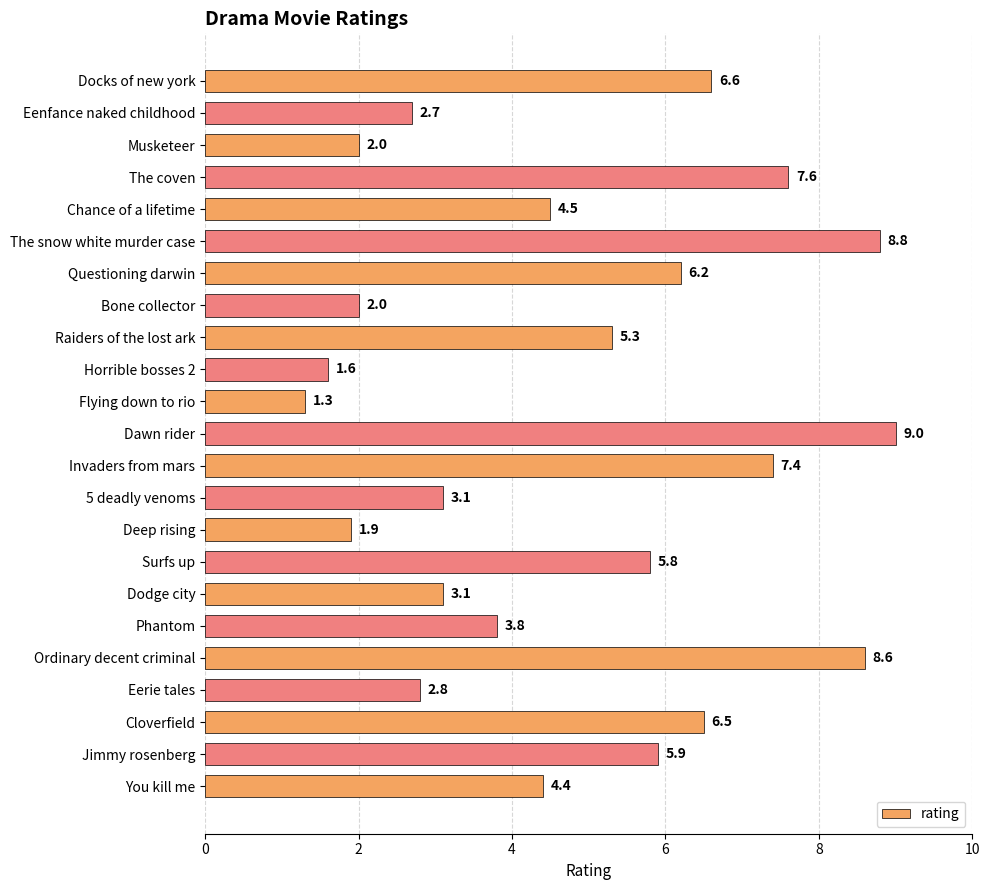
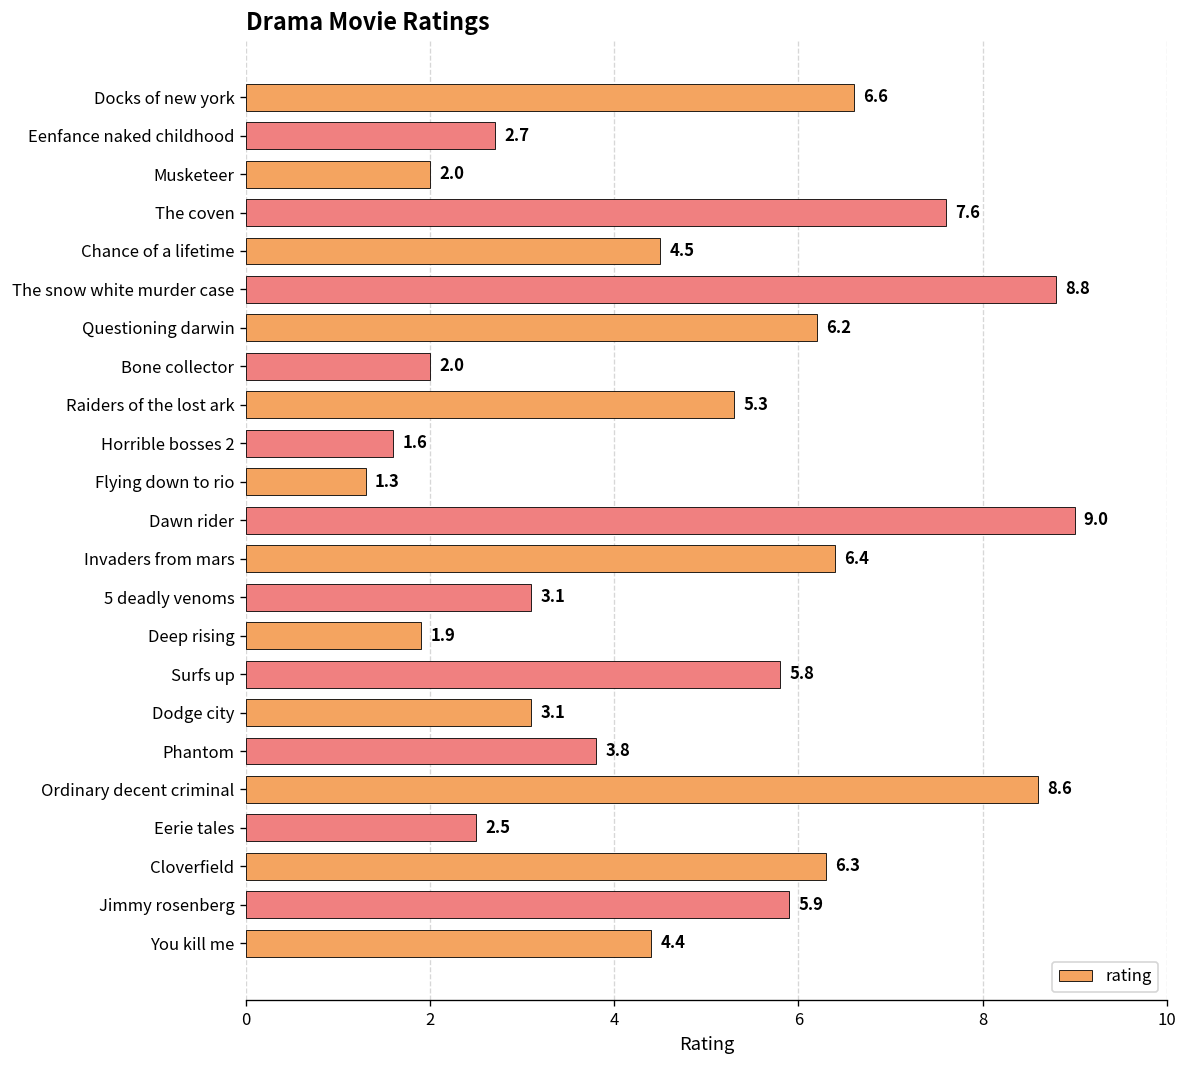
Invaders from mars: 7.4 -> 6.4
Eerie tales: 2.8 -> 2.5
Cloverfield: 6.5 -> 6.3
